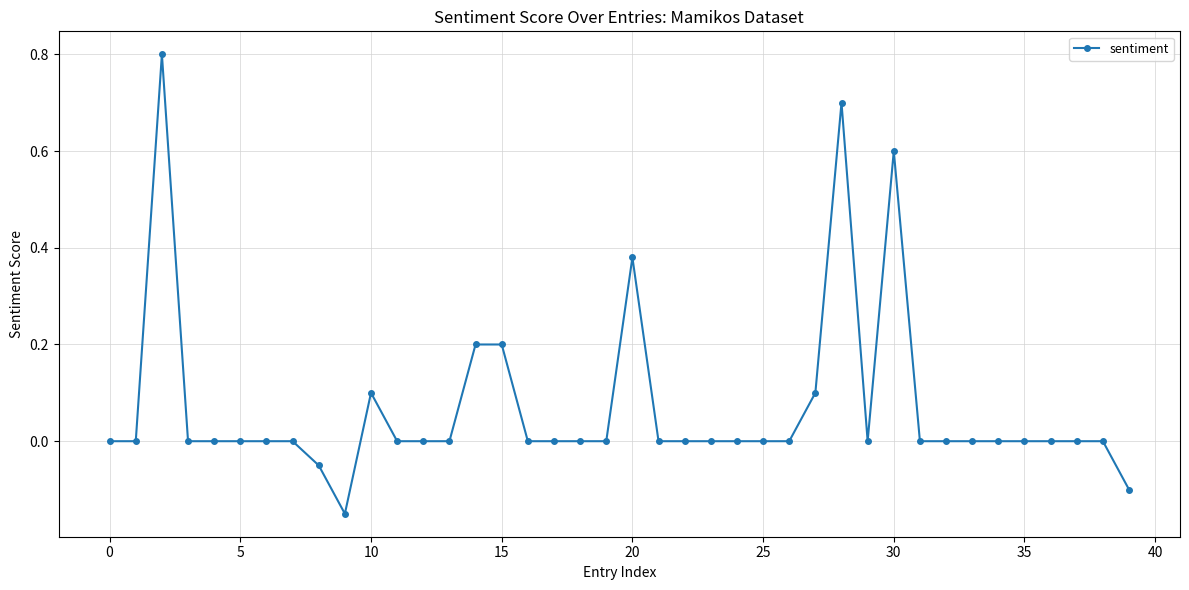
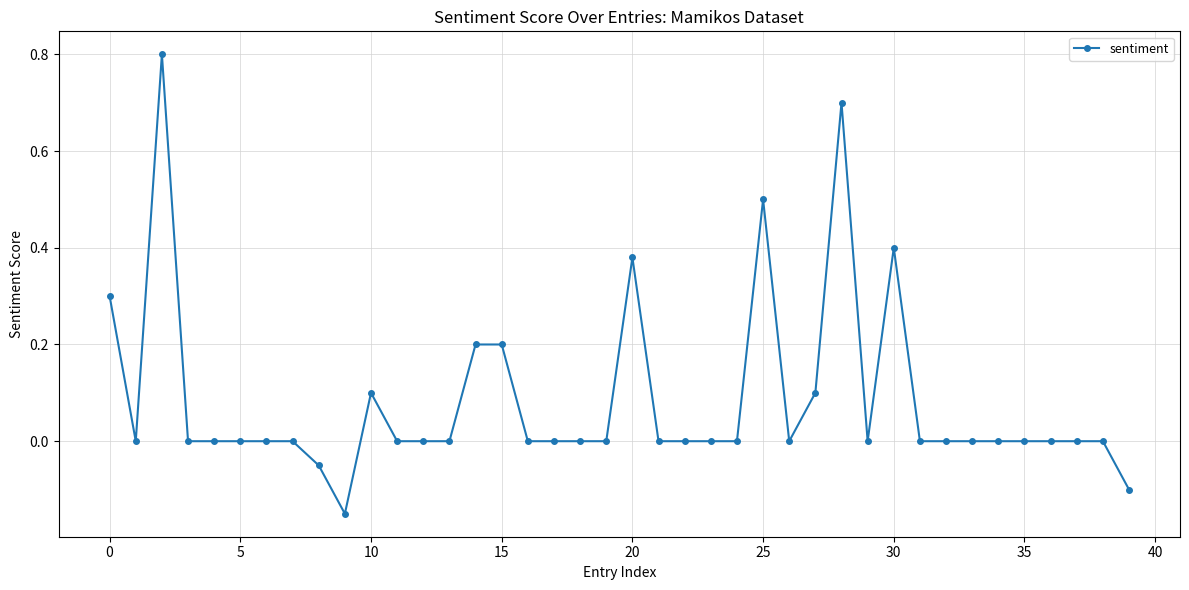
0: 0.0 -> 0.3
25: 0.0 -> 0.5
30: 0.6 -> 0.4
